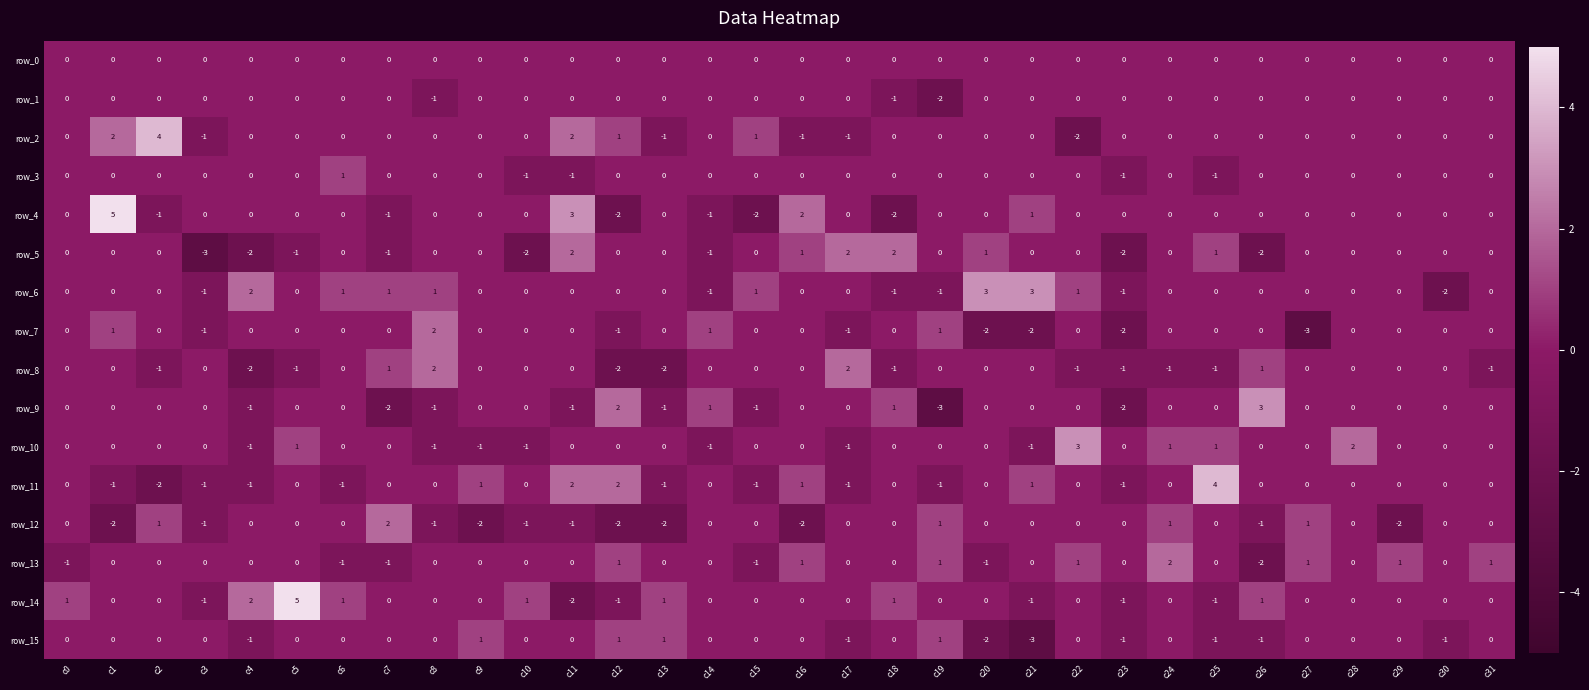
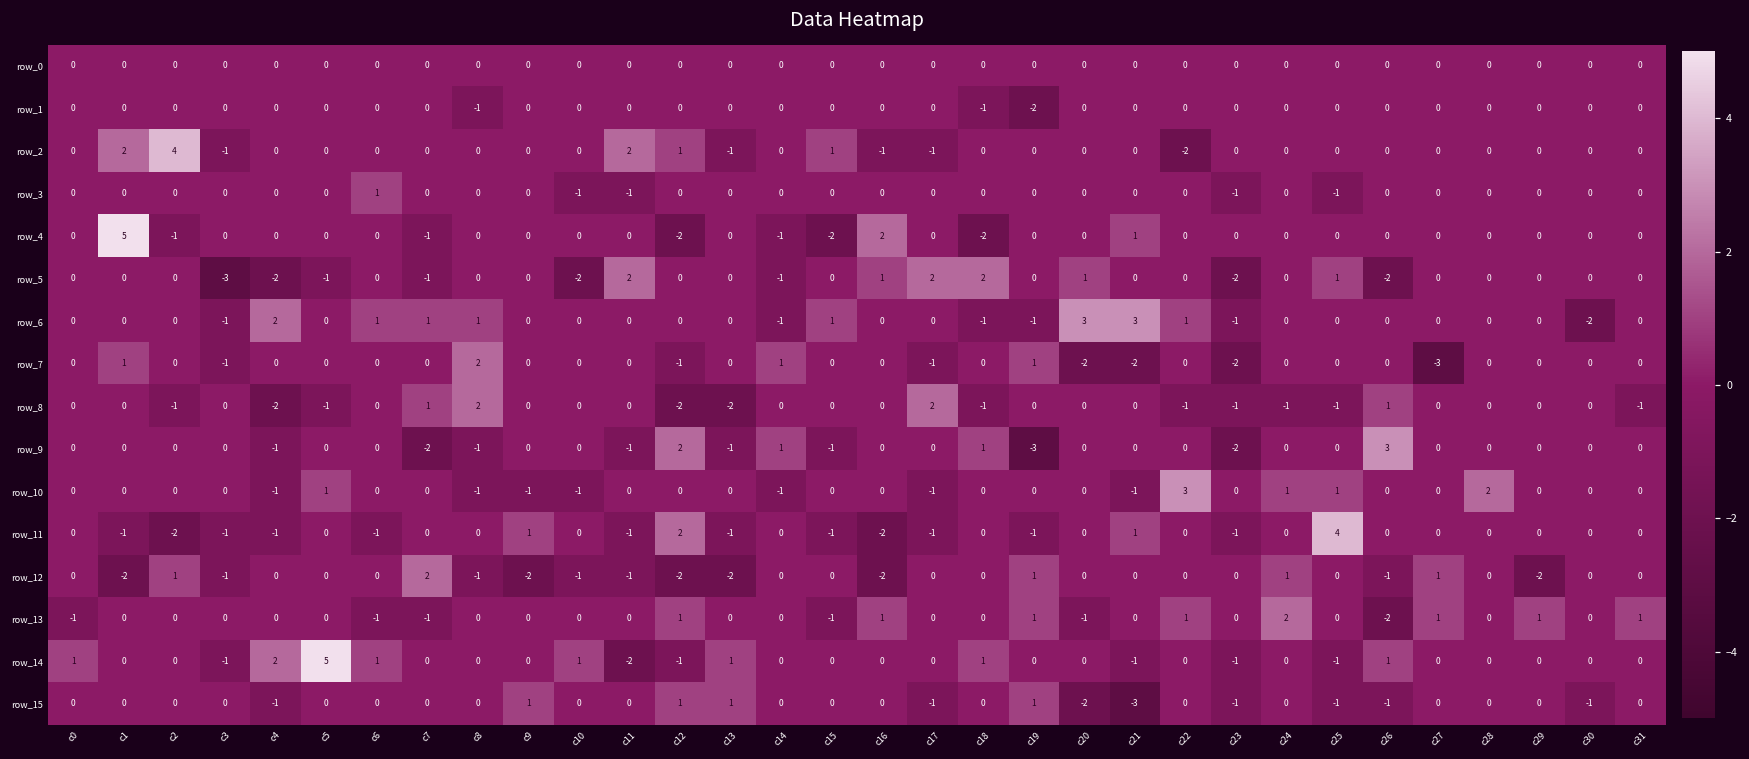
row_4, c11: 3 -> 0
row_11, c11: 2 -> -1
row_11, c16: 1 -> -2
